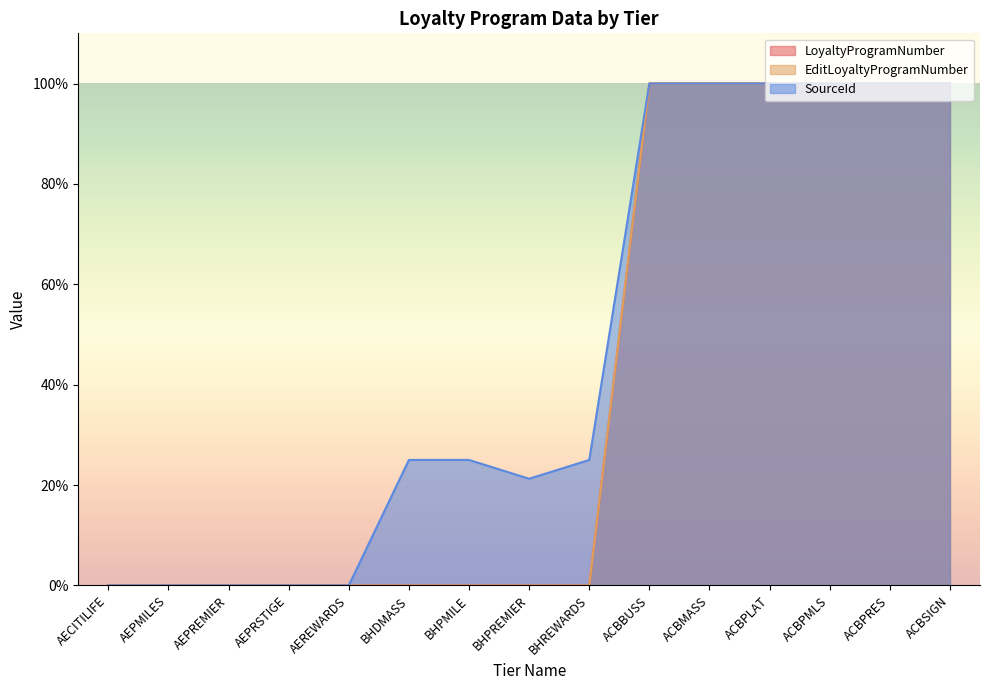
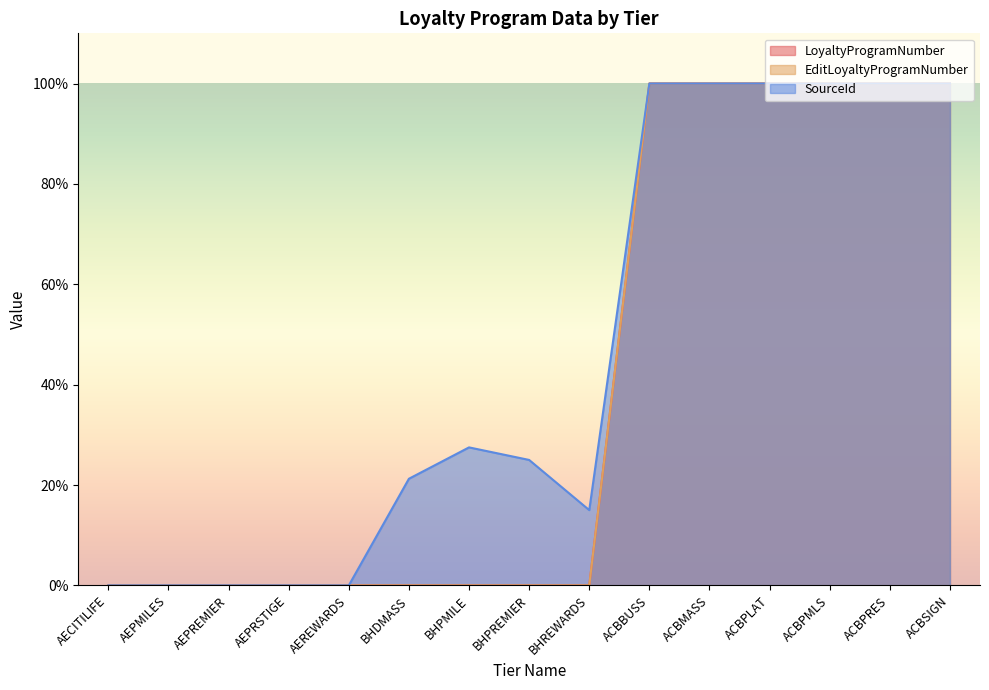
SourceId, BHDMASS: 25% -> 21%
SourceId, BHPMILE: 25% -> 28%
SourceId, BHPREMIER: 21% -> 25%
SourceId, BHREWARDS: 25% -> 15%
